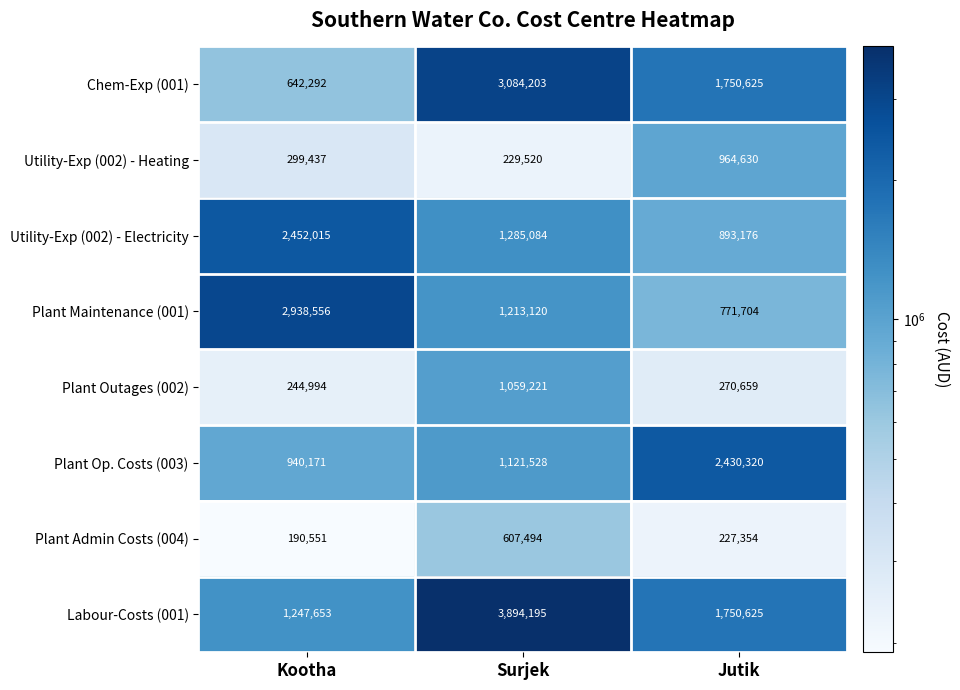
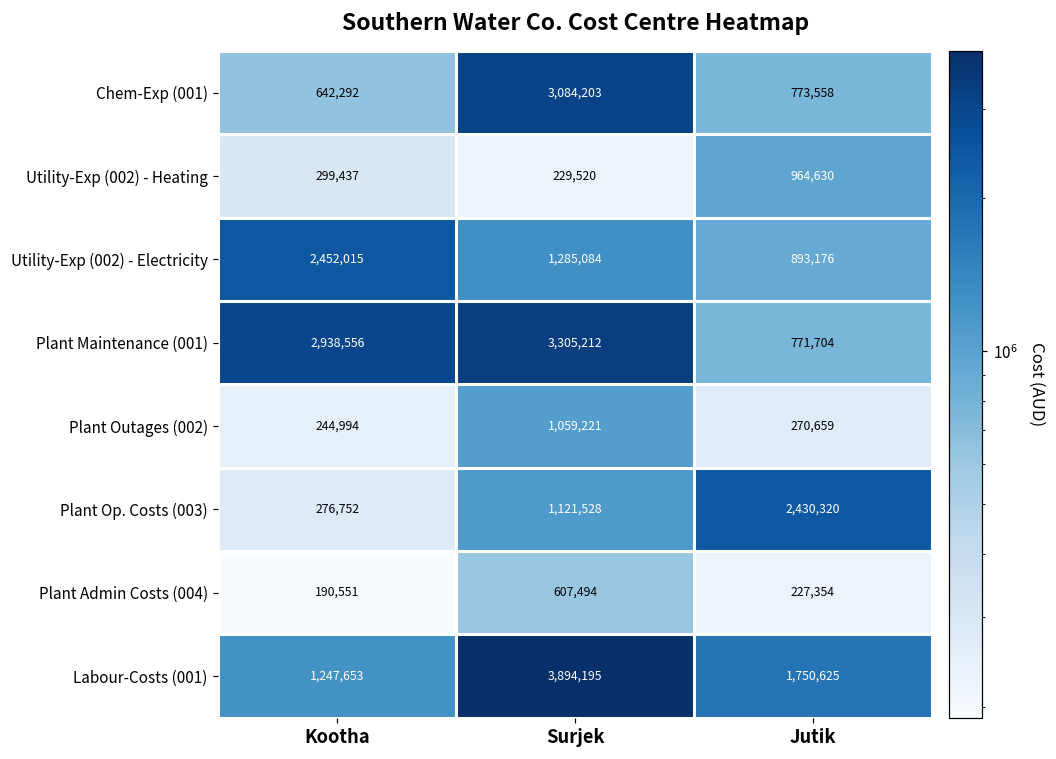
Chem-Exp (001), Jutik: 1,750,625 -> 773,558
Plant Maintenance (001), Surjek: 1,213,120 -> 3,305,212
Plant Op. Costs (003), Kootha: 940,171 -> 276,752
